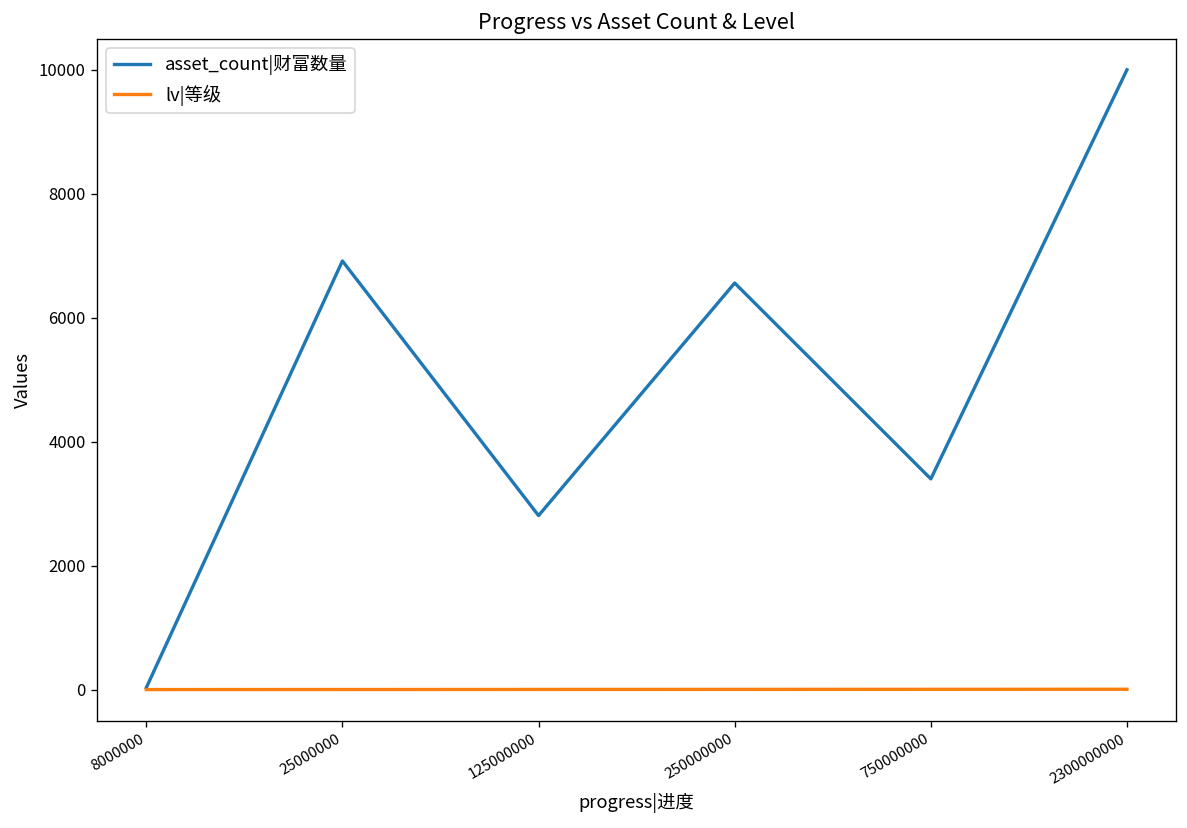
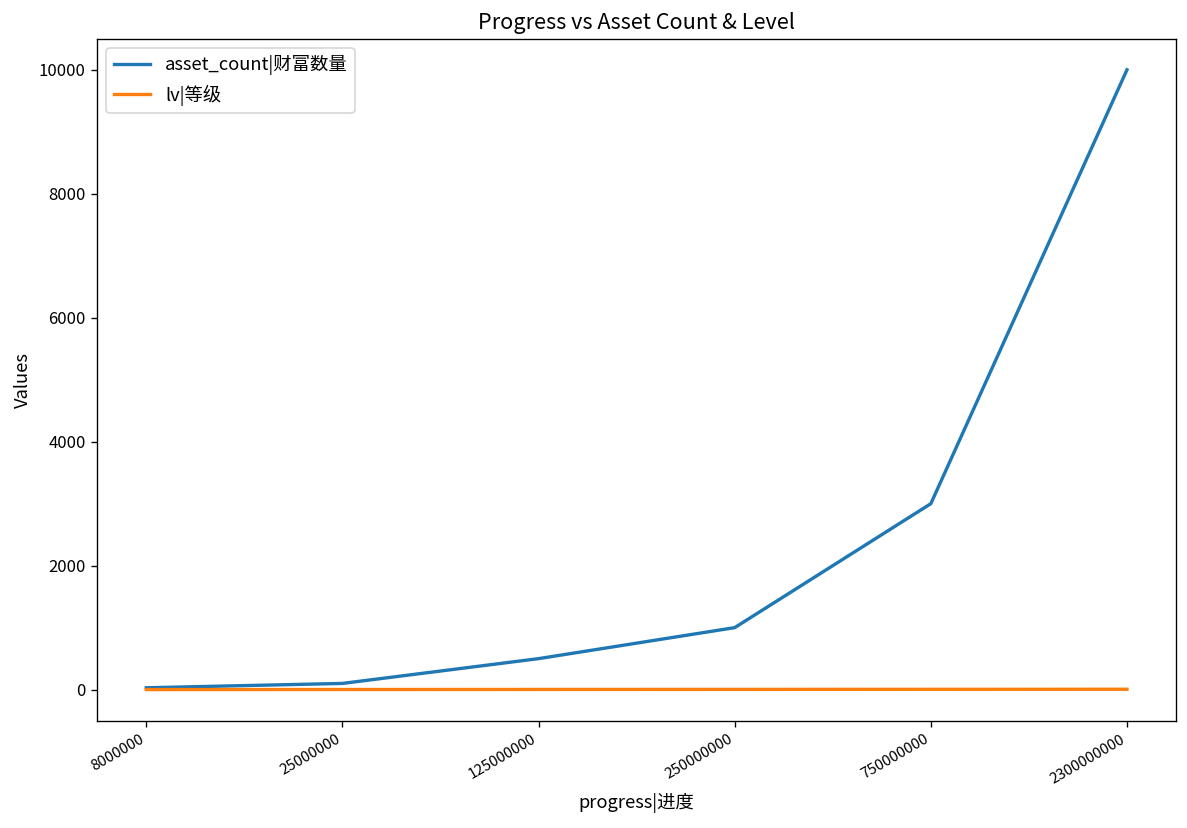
asset_count|财富数量, 25000000: 6900 -> 100
asset_count|财富数量, 125000000: 2800 -> 500
asset_count|财富数量, 250000000: 6600 -> 1000
asset_count|财富数量, 750000000: 3400 -> 3000
